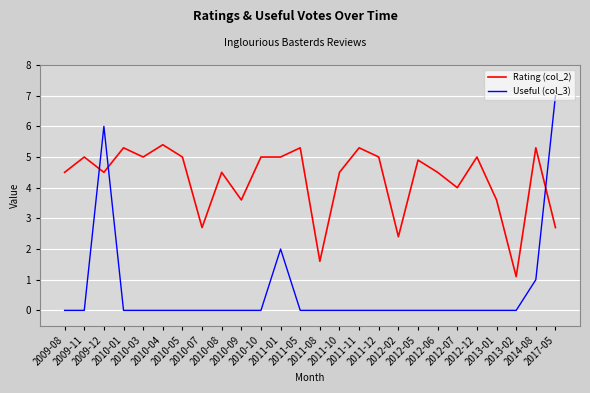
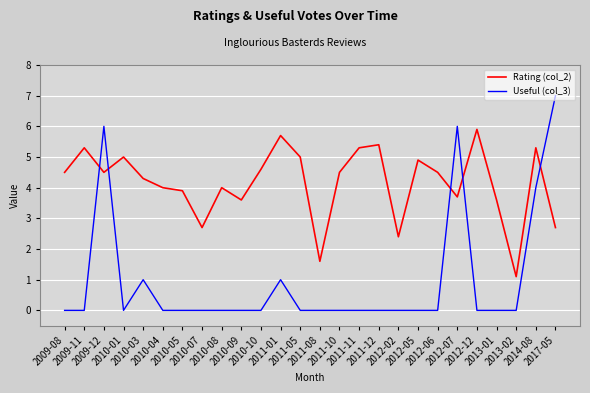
Rating (col_2), 2009-11: 5.0 -> 5.3
Rating (col_2), 2010-01: 5.3 -> 5.0
Rating (col_2), 2010-03: 5.0 -> 4.3
Useful (col_3), 2010-03: 0 -> 1
Rating (col_2), 2010-04: 5.4 -> 4.0
Rating (col_2), 2010-05: 5.0 -> 3.9
Rating (col_2), 2010-08: 4.5 -> 4.0
Rating (col_2), 2010-10: 5.0 -> 4.6
Rating (col_2), 2011-01: 5.0 -> 5.7
Useful (col_3), 2011-01: 2 -> 1
Rating (col_2), 2011-05: 5.3 -> 5.0
Rating (col_2), 2011-12: 5.0 -> 5.4
Rating (col_2), 2012-07: 4.0 -> 3.7
Useful (col_3), 2012-07: 0 -> 6
Rating (col_2), 2012-12: 5.0 -> 5.9
Useful (col_3), 2014-08: 1 -> 4
